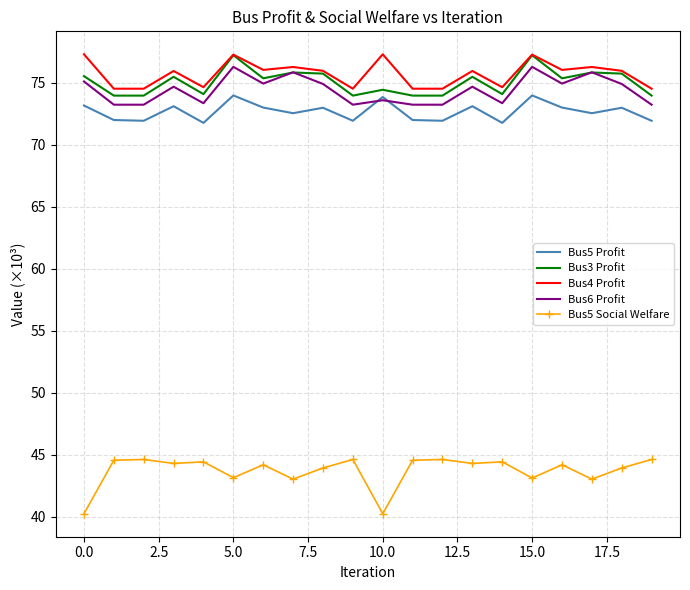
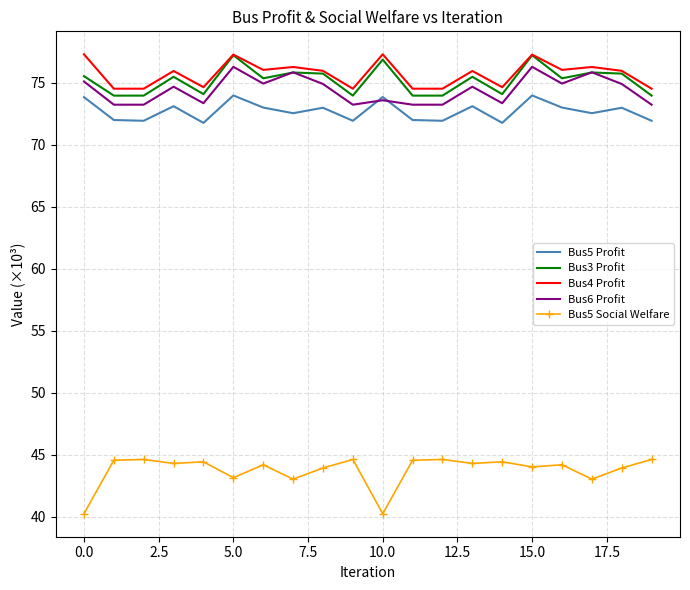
Bus5 Profit, 0.0: 73.2 -> 73.8
Bus3 Profit, 10.0: 74.4 -> 76.9
Bus5 Social Welfare, 15.0: 43.1 -> 44.0
